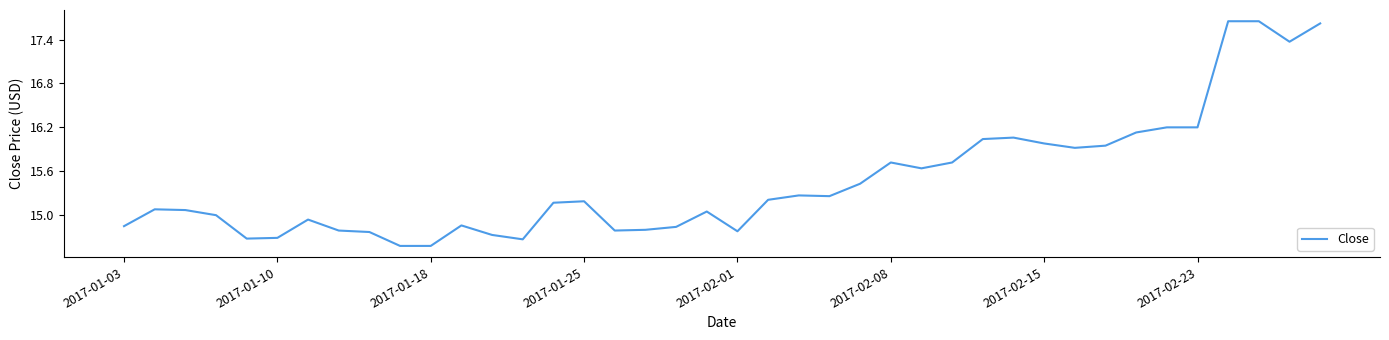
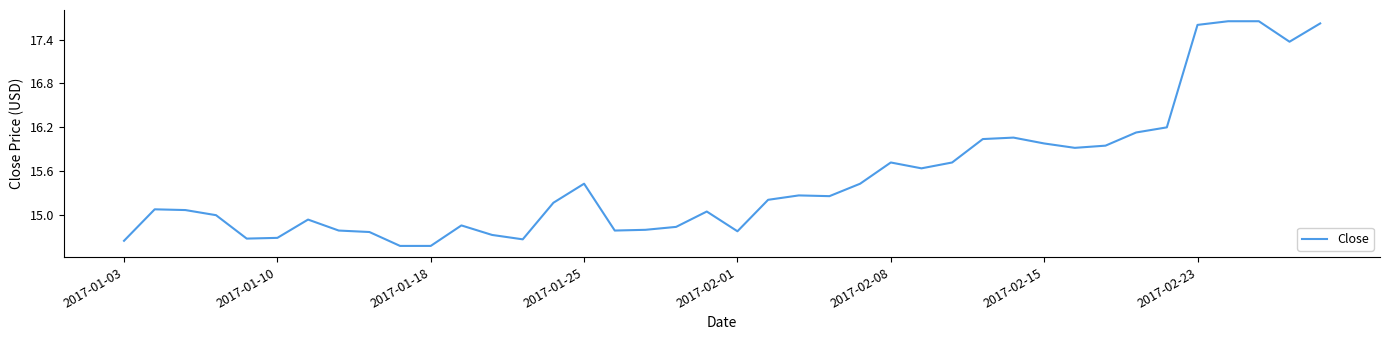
2017-01-03: 14.9 -> 14.7
2017-01-25: 15.2 -> 15.4
2017-02-23: 16.2 -> 17.6
